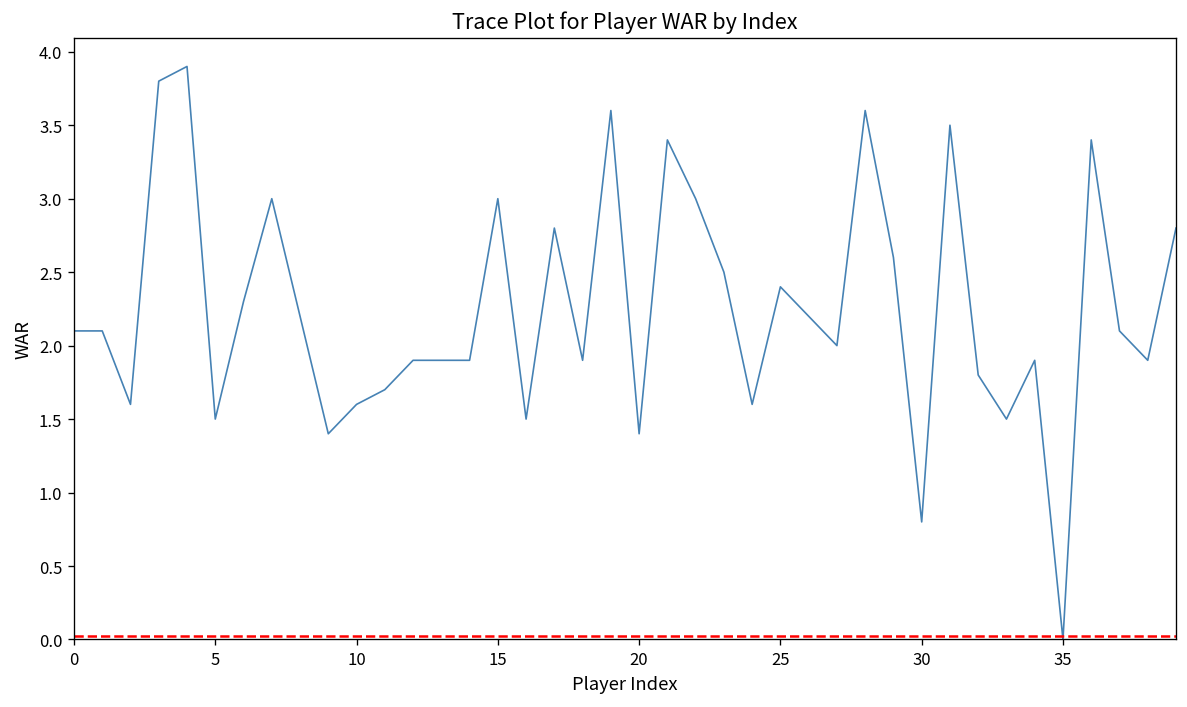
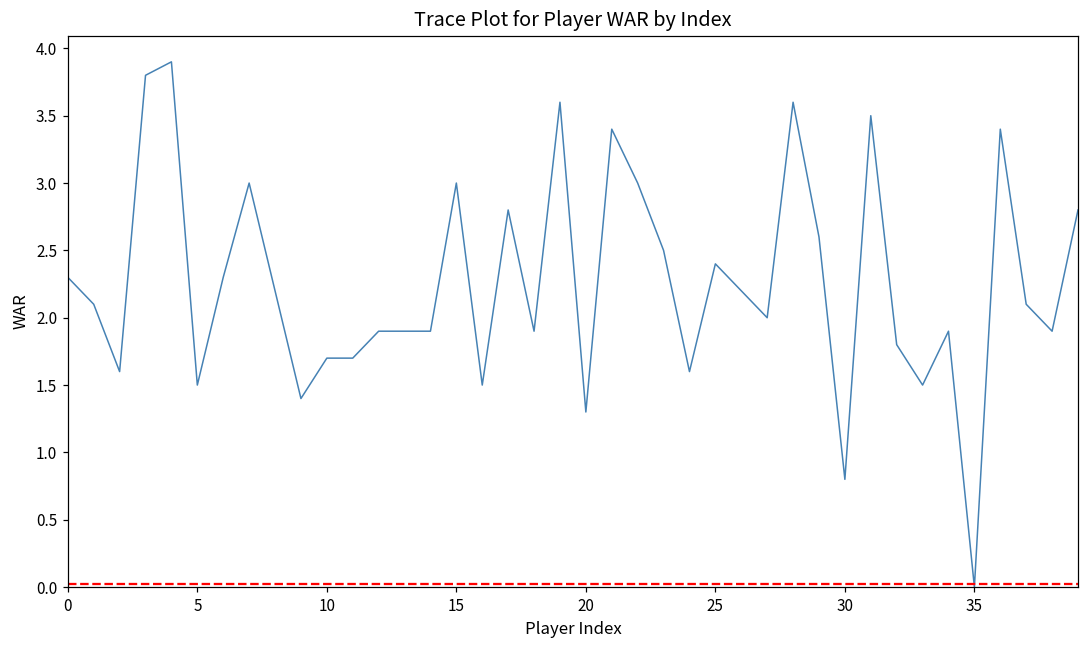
0: 2.10 -> 2.30
10: 1.60 -> 1.70
20: 1.40 -> 1.30
